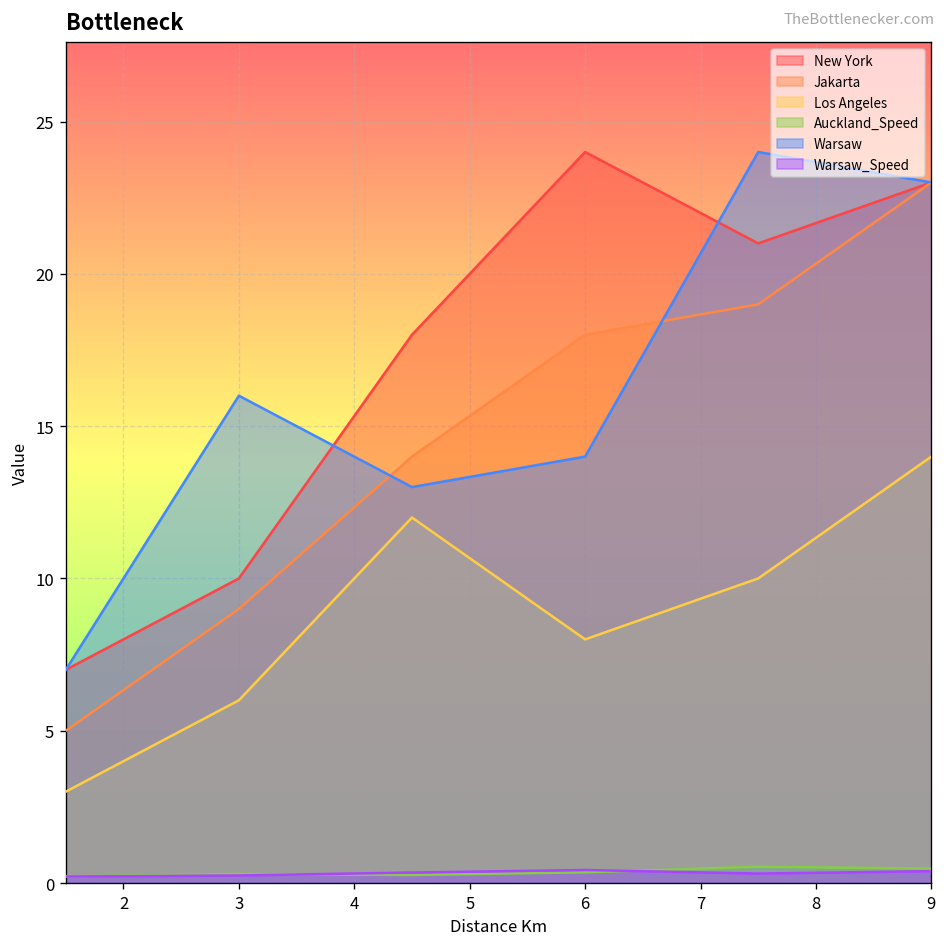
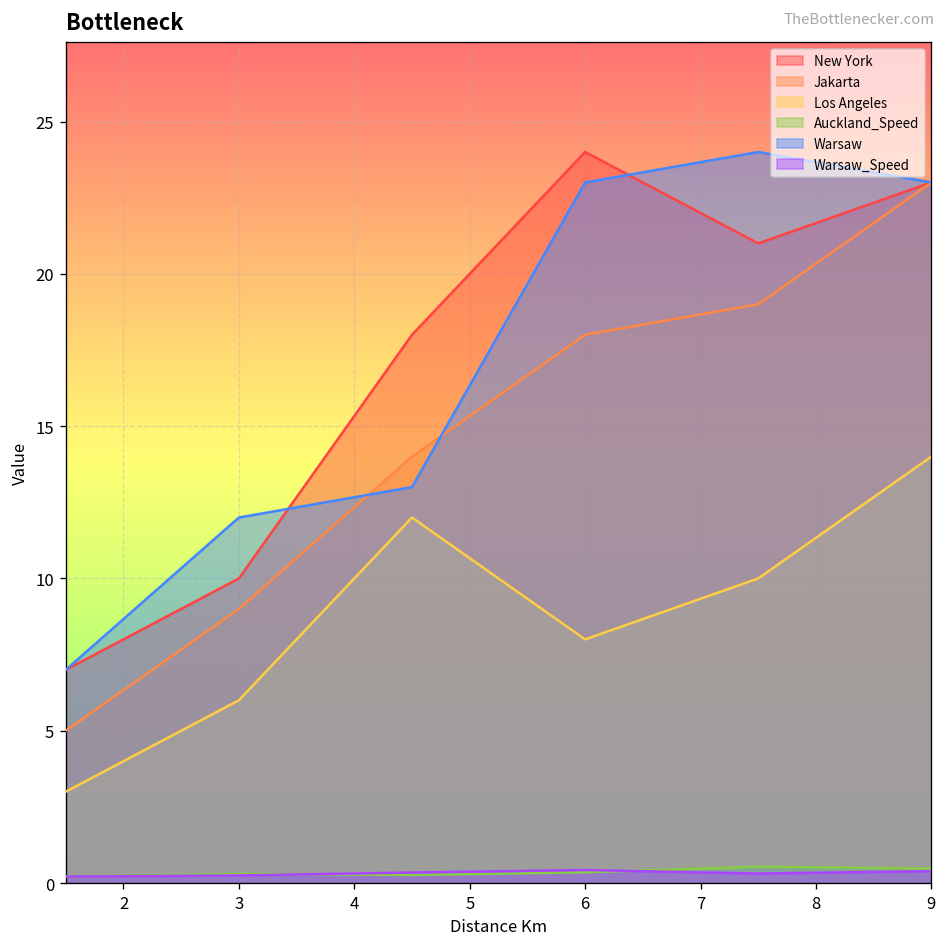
Warsaw, 3: 16 -> 12
Warsaw, 6: 14 -> 23
